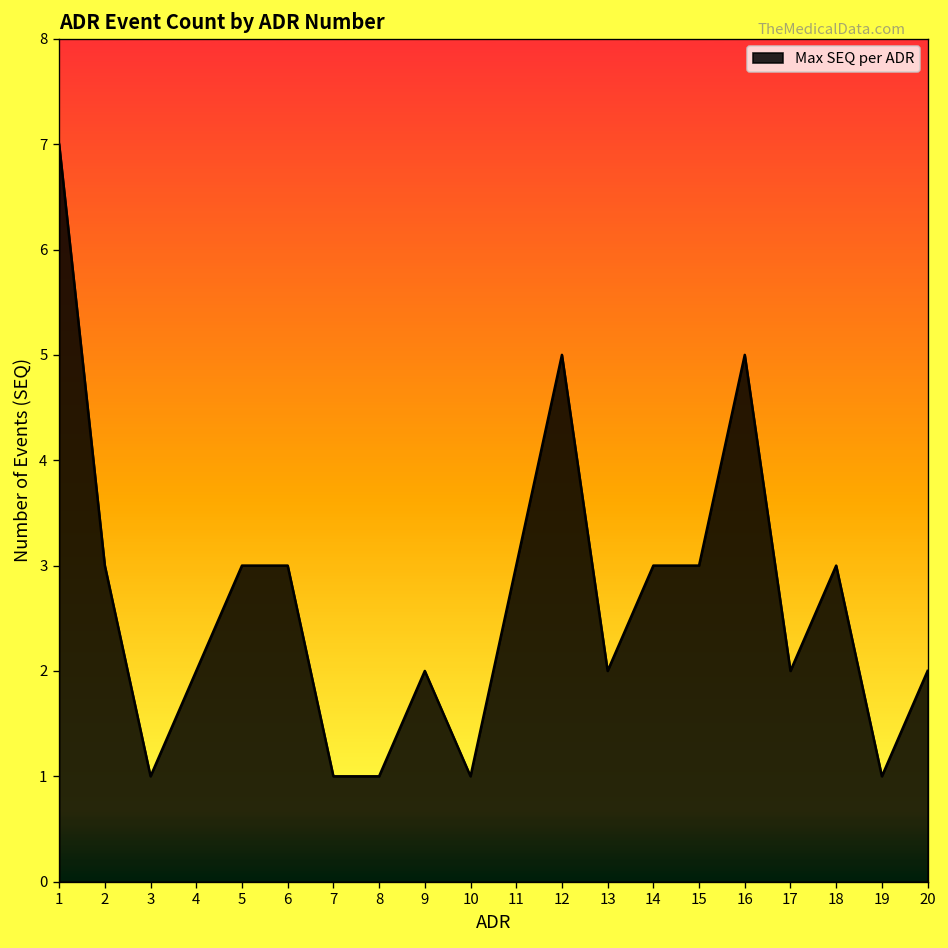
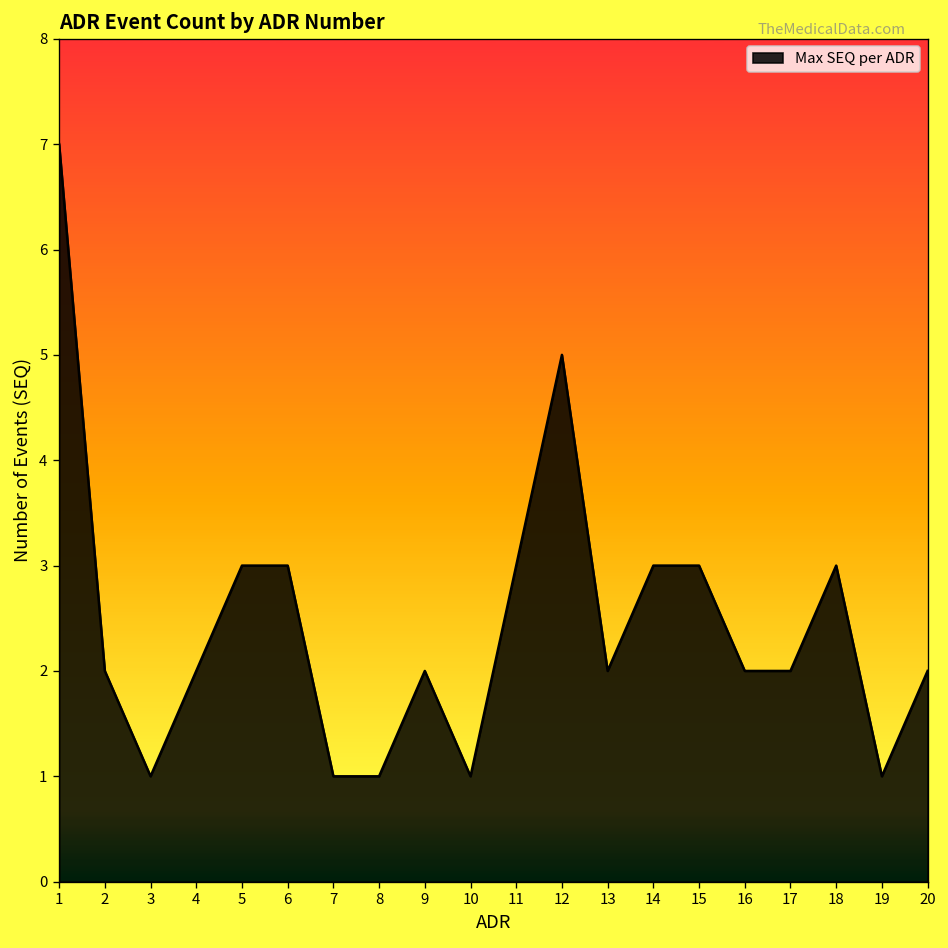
2: 3 -> 2
16: 5 -> 2
